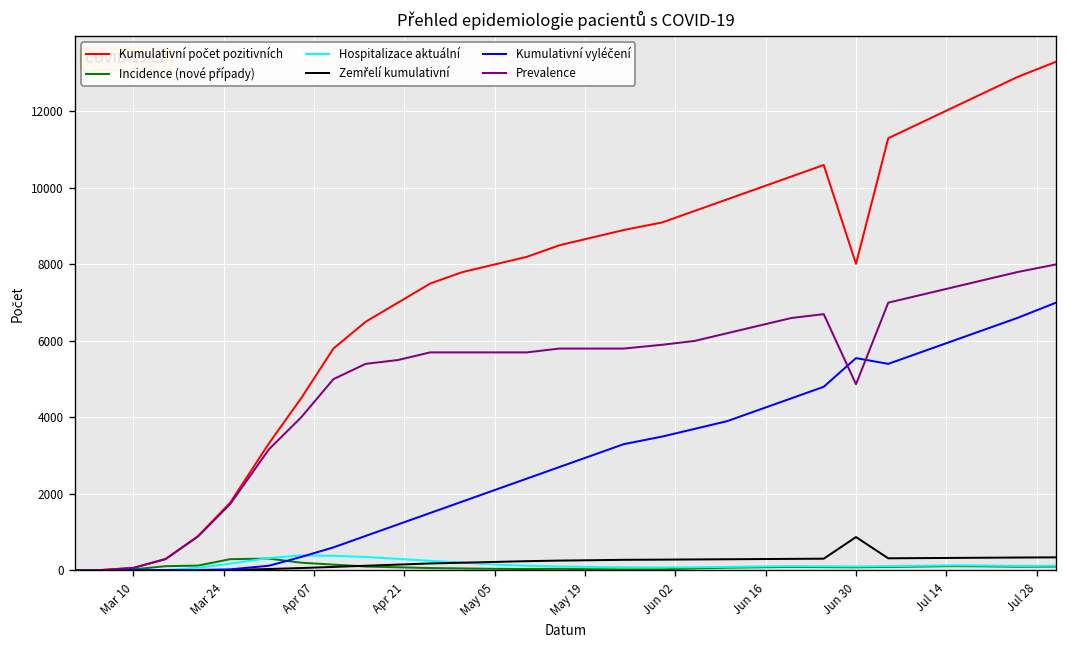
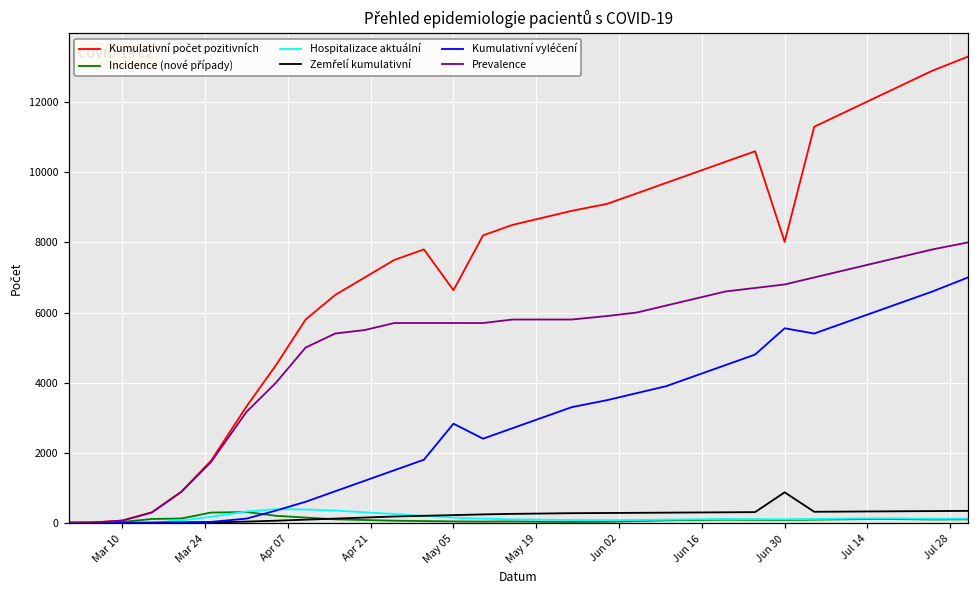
Kumulativní počet pozitivních, May 05: 8000 -> 6600
Kumulativní vyléčení, May 05: 2100 -> 2800
Prevalence, Jun 30: 4900 -> 6800
